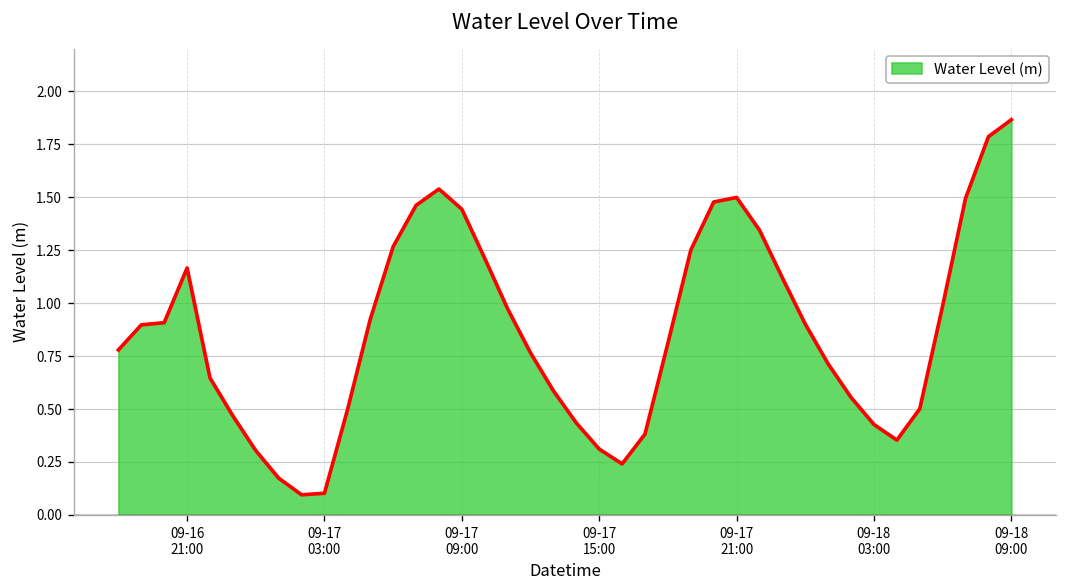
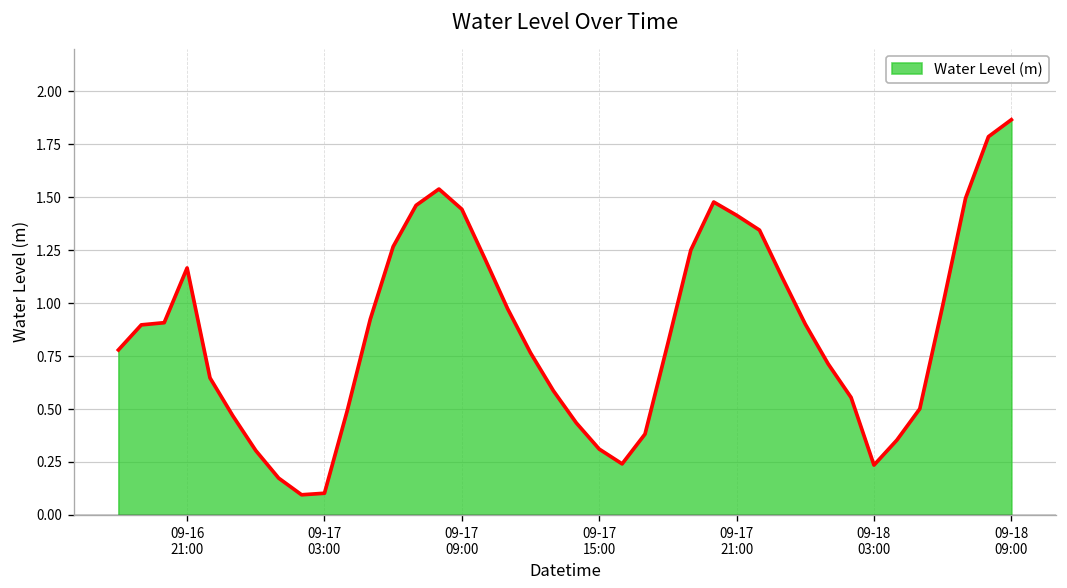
09-17 21:00: 1.50 -> 1.41
09-18 03:00: 0.43 -> 0.24
